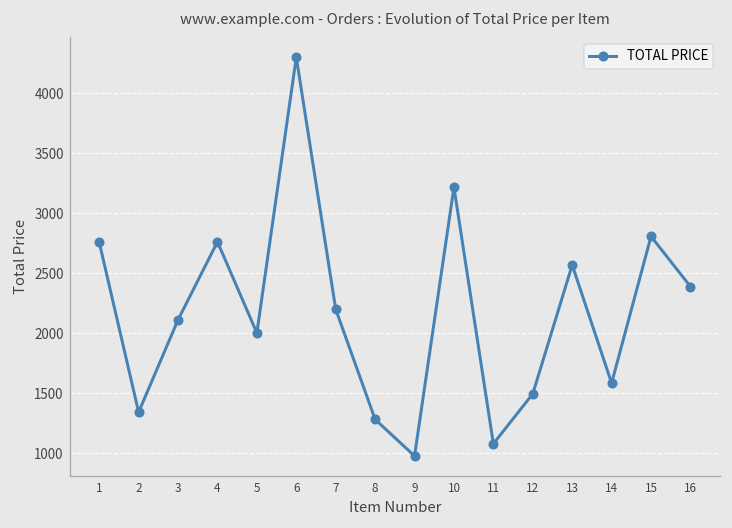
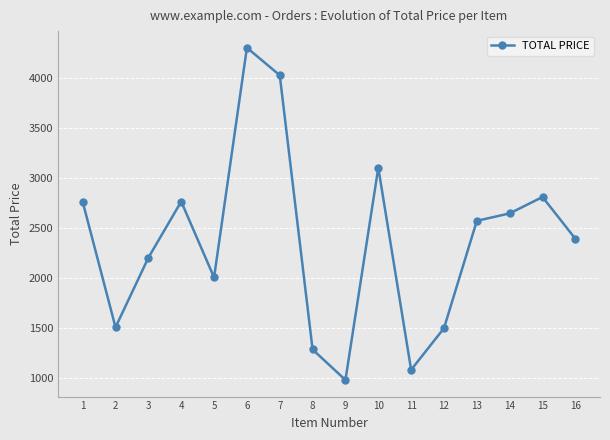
2: 1340 -> 1500
3: 2110 -> 2200
7: 2200 -> 4020
10: 3220 -> 3100
14: 1580 -> 2640
